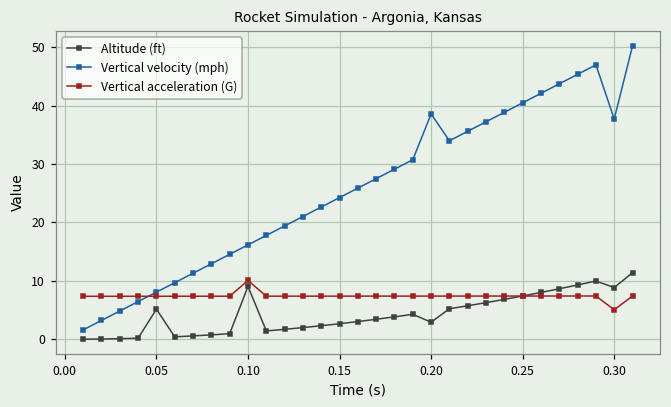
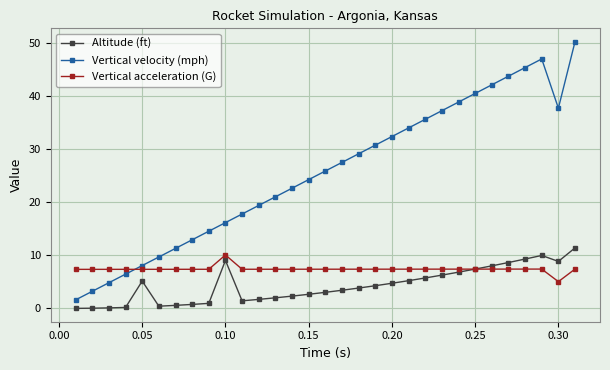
Altitude (ft), 0.20: 3 -> 5
Vertical velocity (mph), 0.20: 39 -> 32
